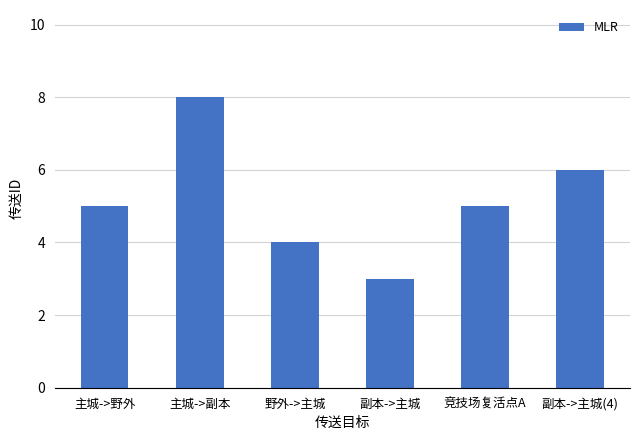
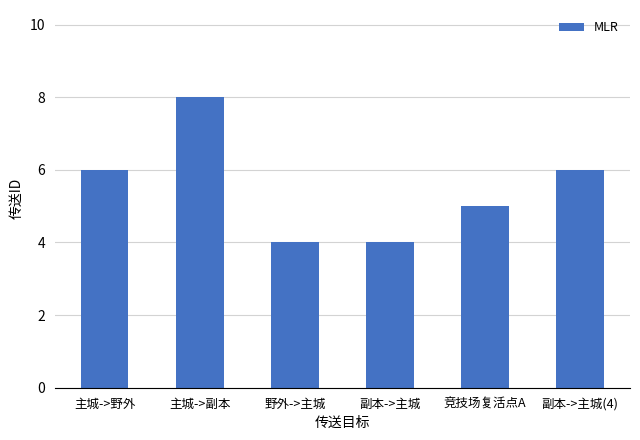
主城->野外: 5 -> 6
副本->主城: 3 -> 4
